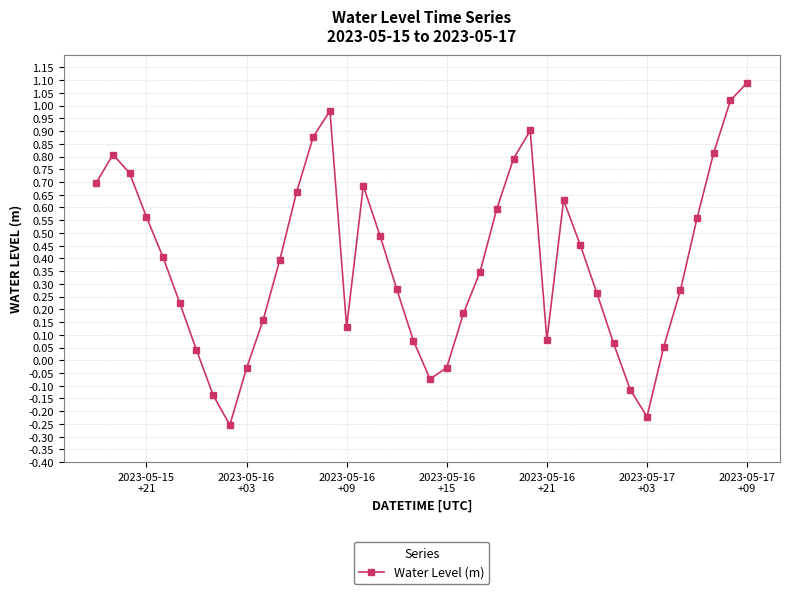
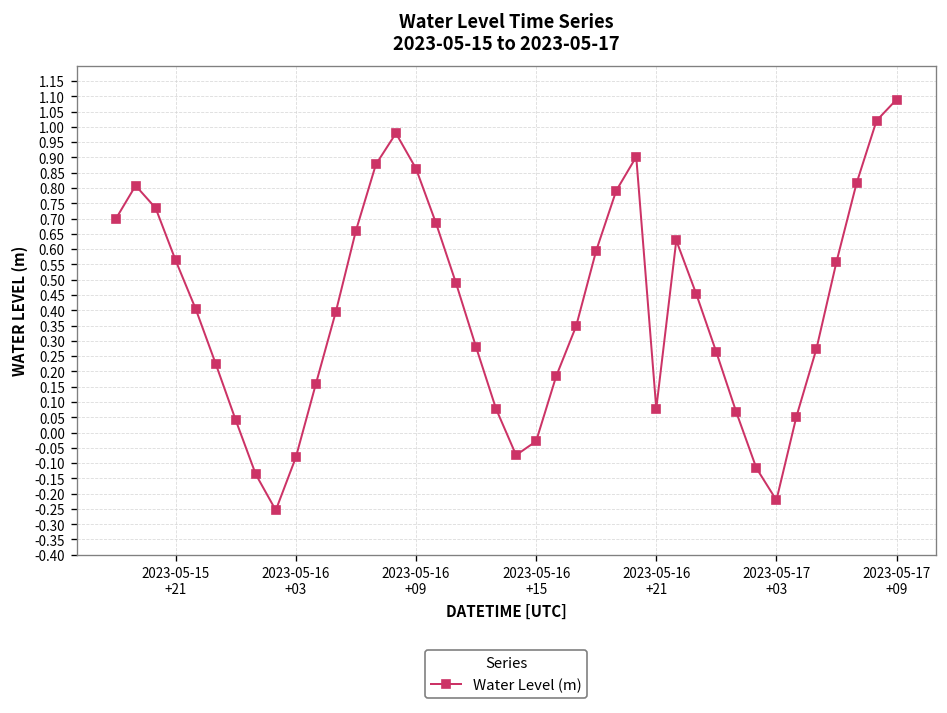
2023-05-16 +03: -0.03 -> -0.08
2023-05-16 +09: 0.13 -> 0.86
